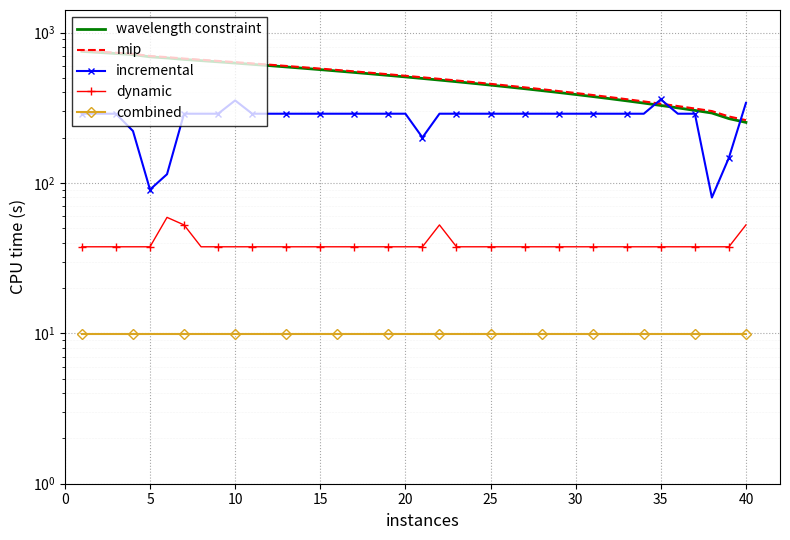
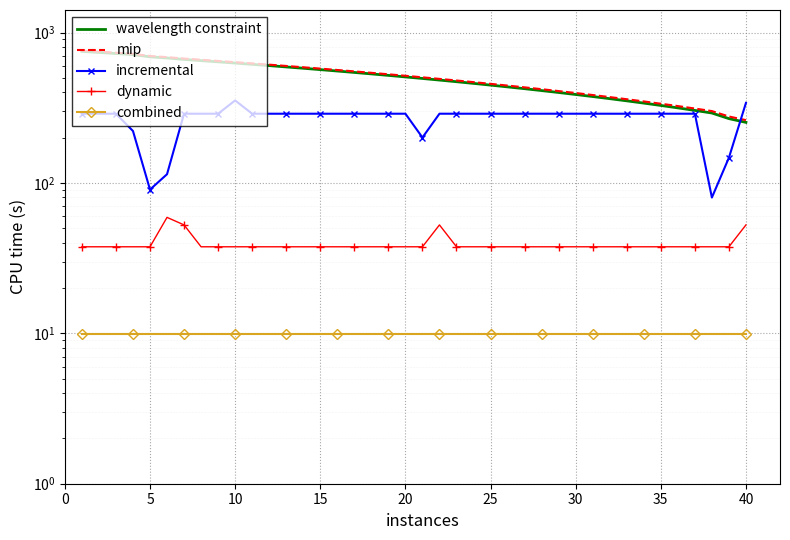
incremental, 35: 360 -> 290
